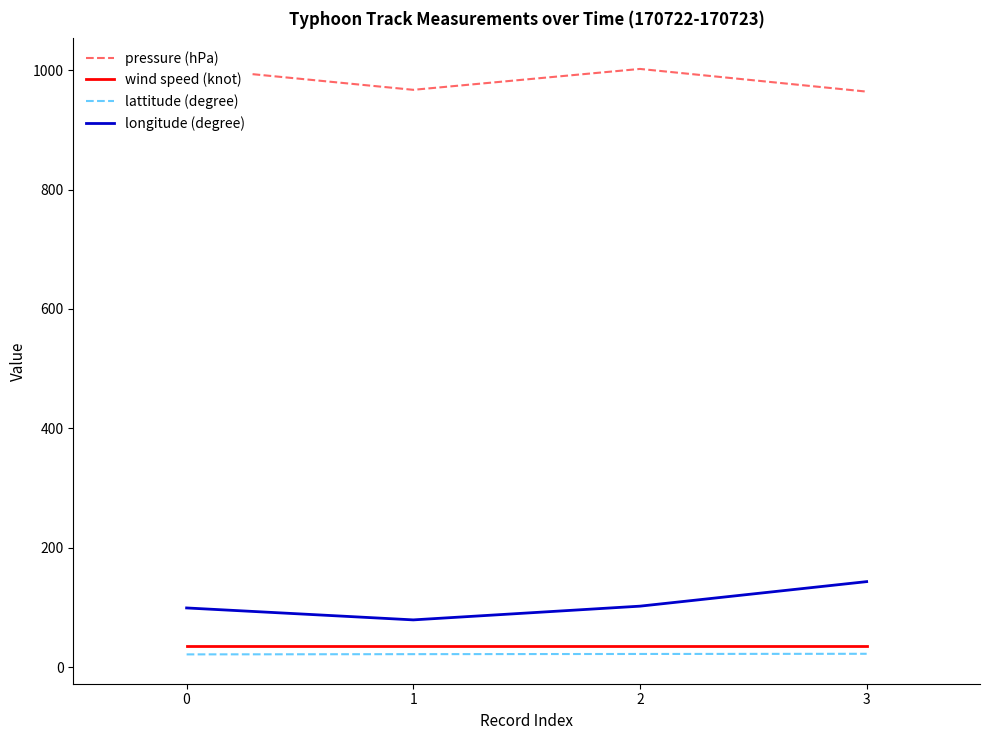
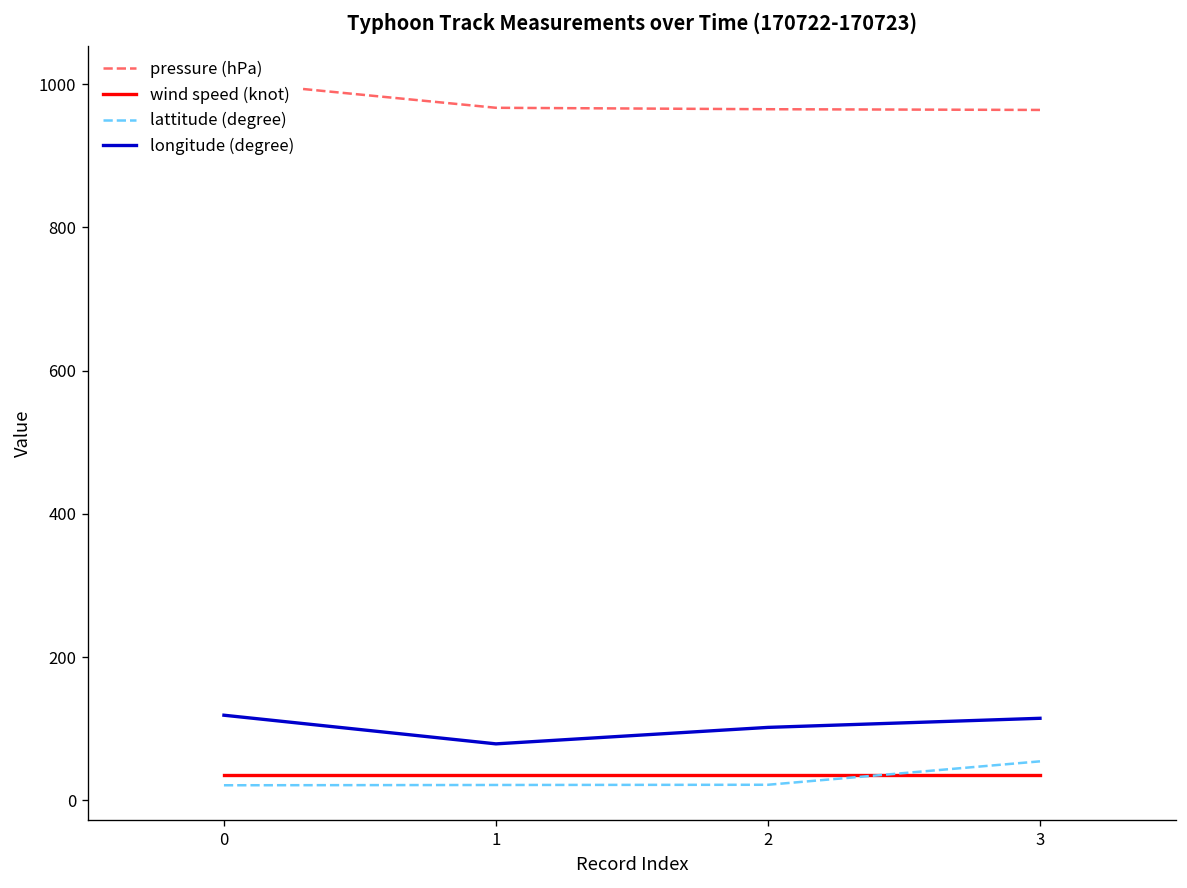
longitude (degree), 0: 100 -> 120
pressure (hPa), 2: 1000 -> 970
lattitude (degree), 3: 20 -> 50
longitude (degree), 3: 140 -> 110
